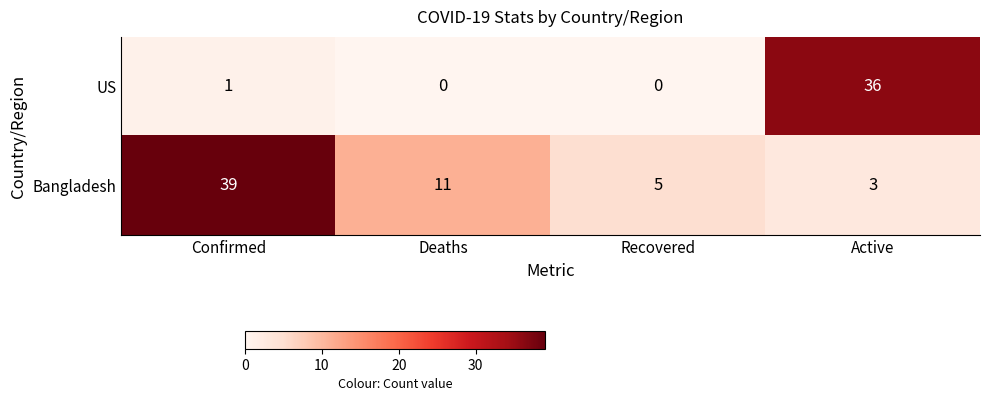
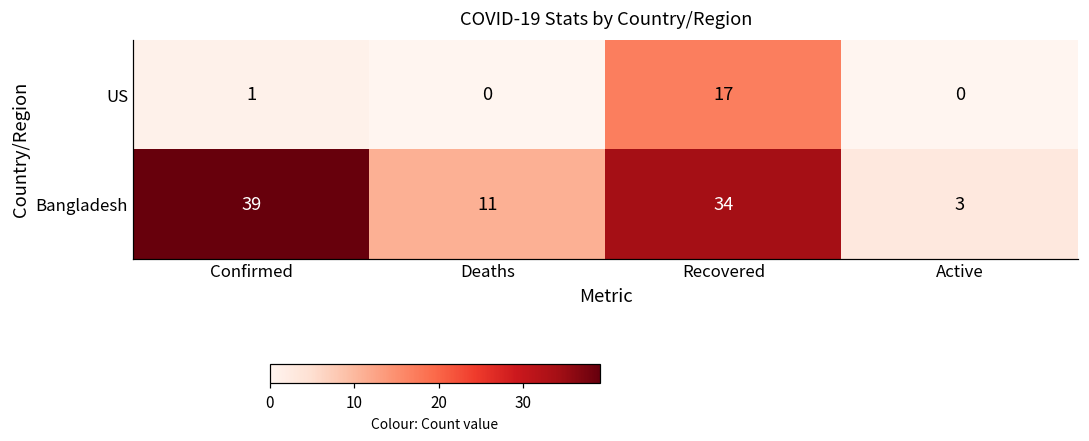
US, Recovered: 0 -> 17
US, Active: 36 -> 0
Bangladesh, Recovered: 5 -> 34
